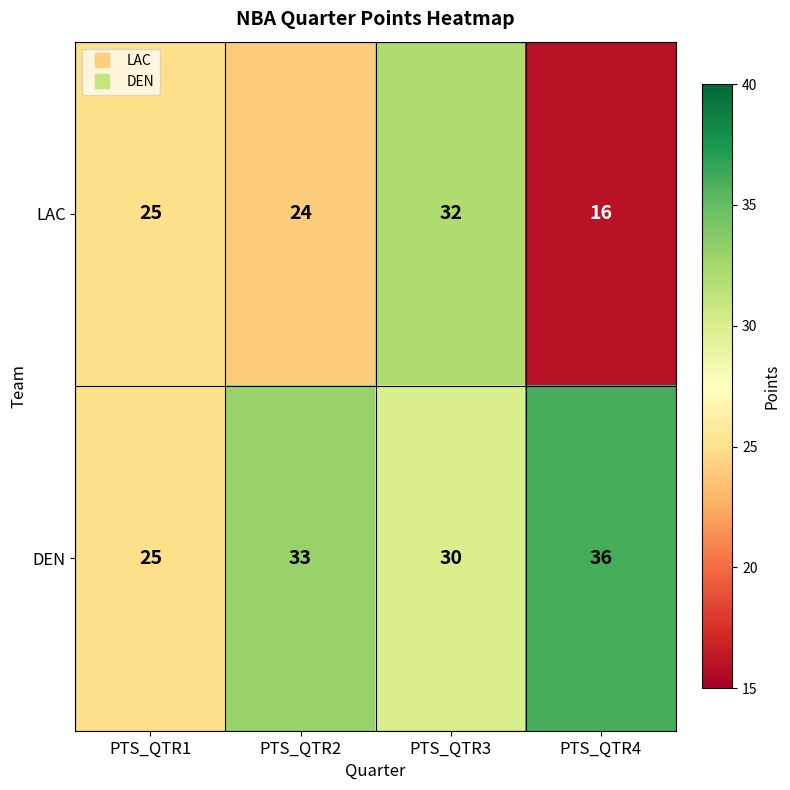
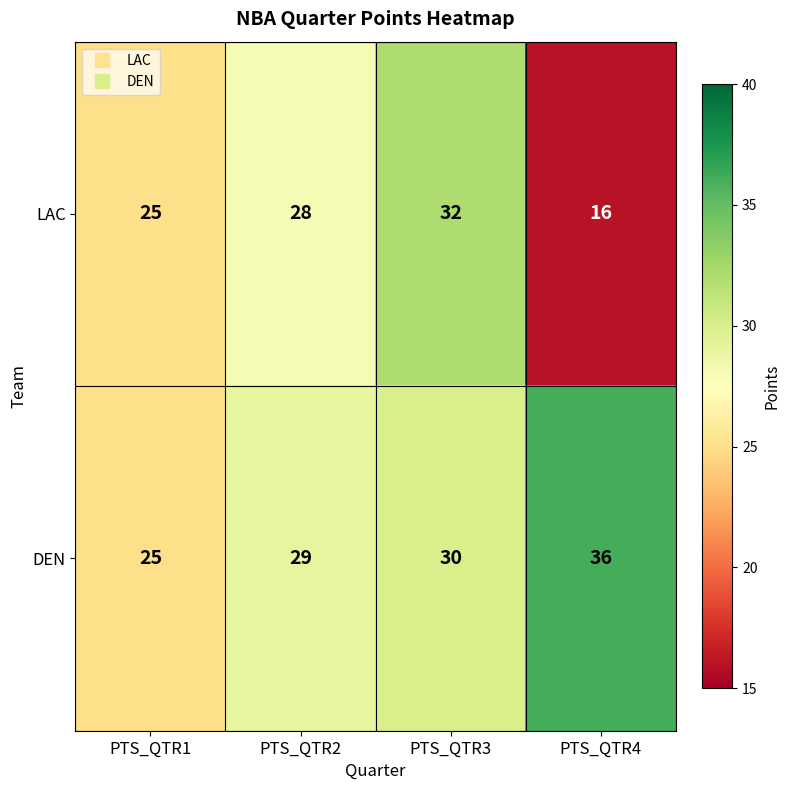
LAC, PTS_QTR2: 24 -> 28
DEN, PTS_QTR2: 33 -> 29
